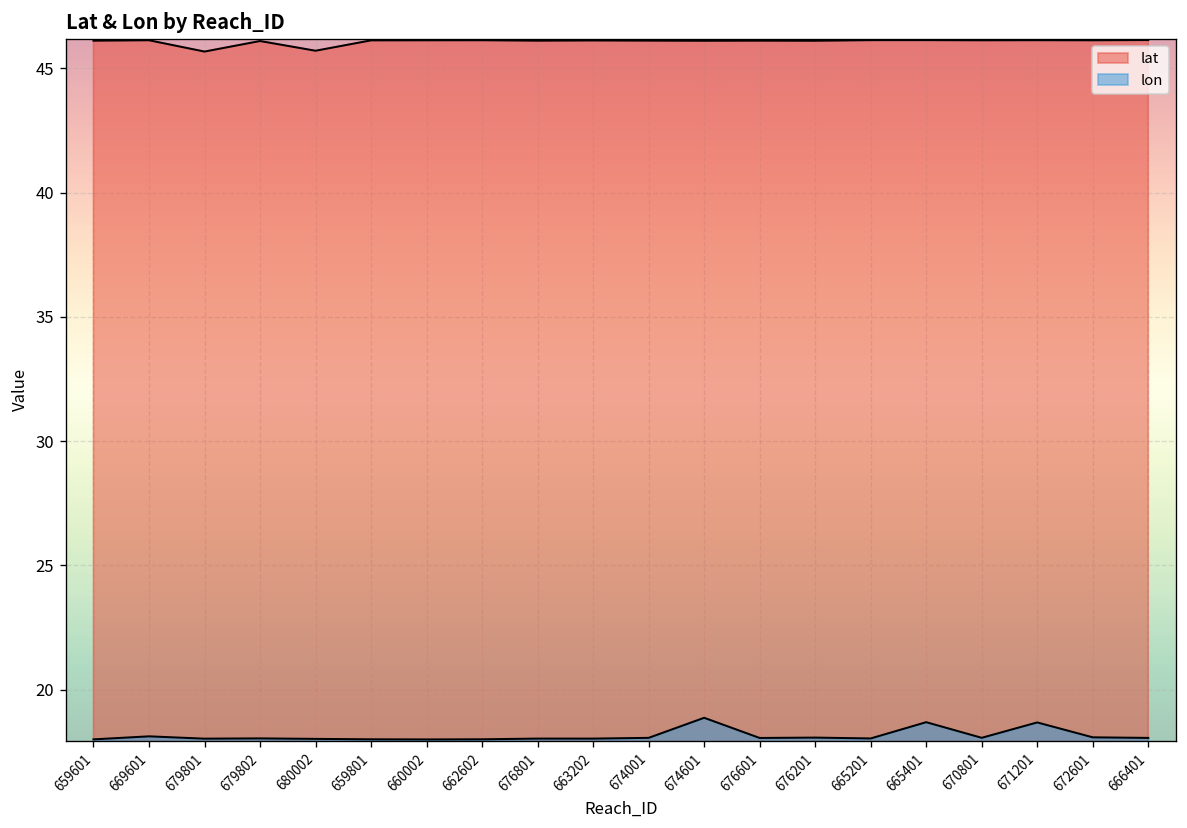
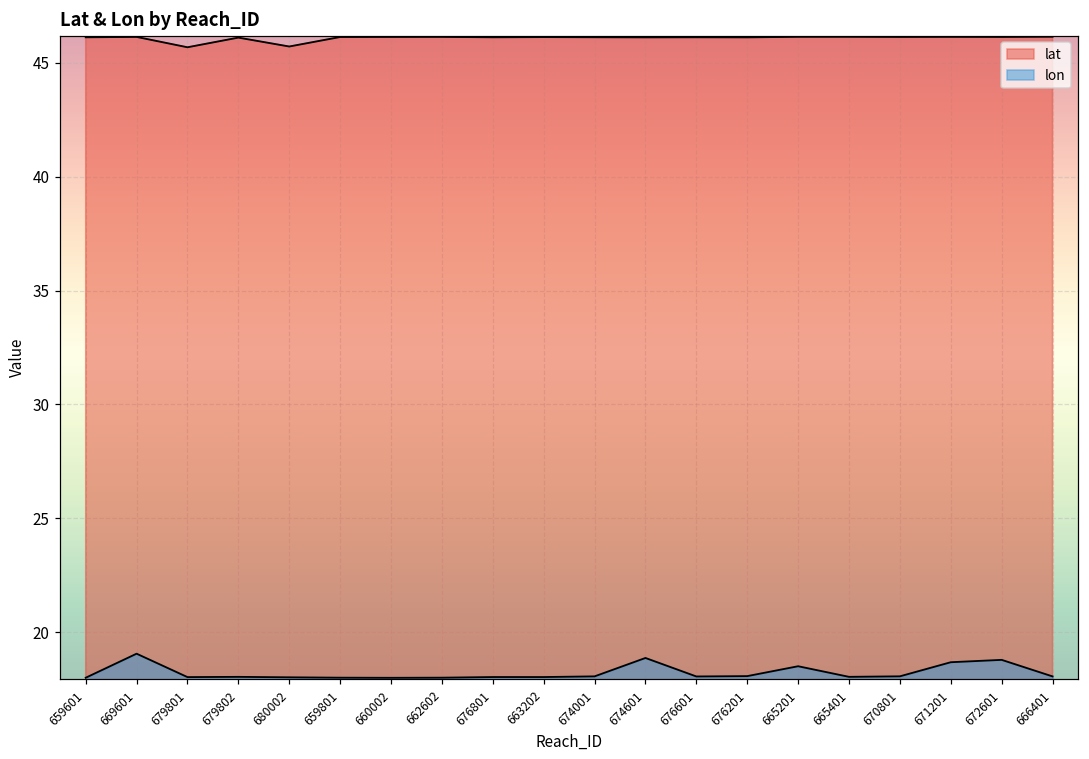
lon, 669601: 18.1 -> 19.1
lon, 665201: 18.0 -> 18.5
lon, 665401: 18.7 -> 18.0
lon, 672601: 18.1 -> 18.8
